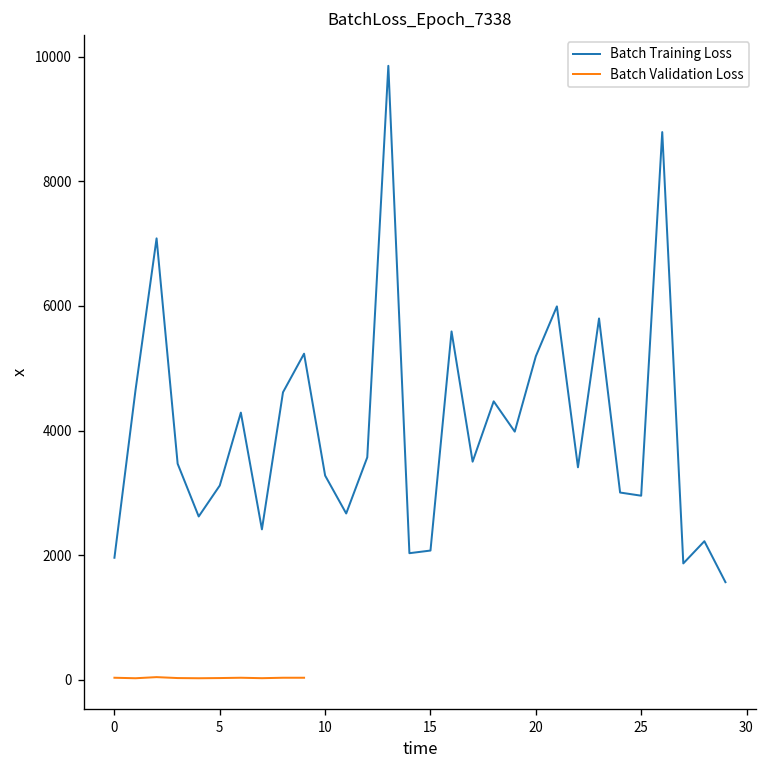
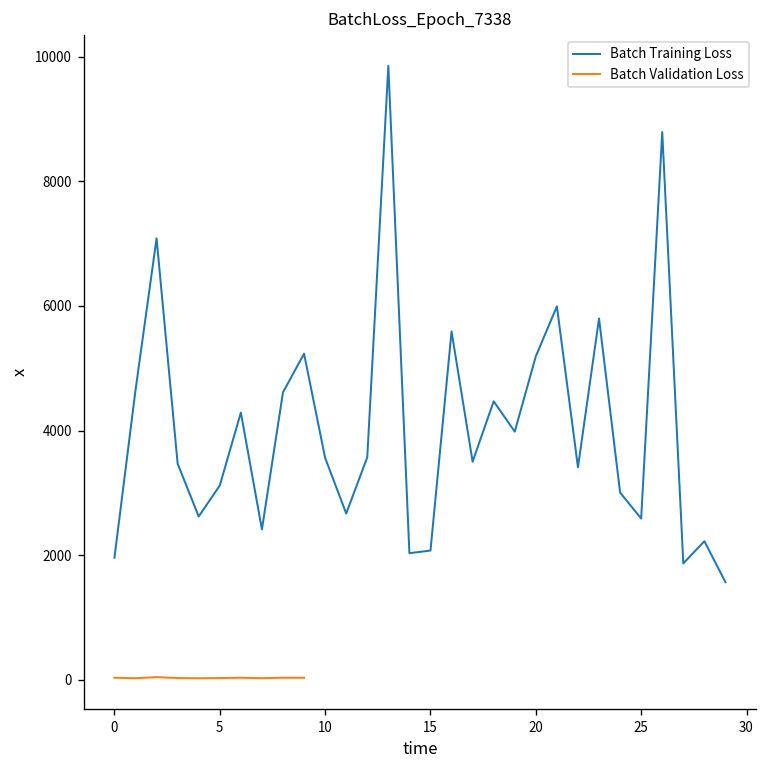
Batch Training Loss, 10: 3300 -> 3600
Batch Training Loss, 25: 3000 -> 2600
